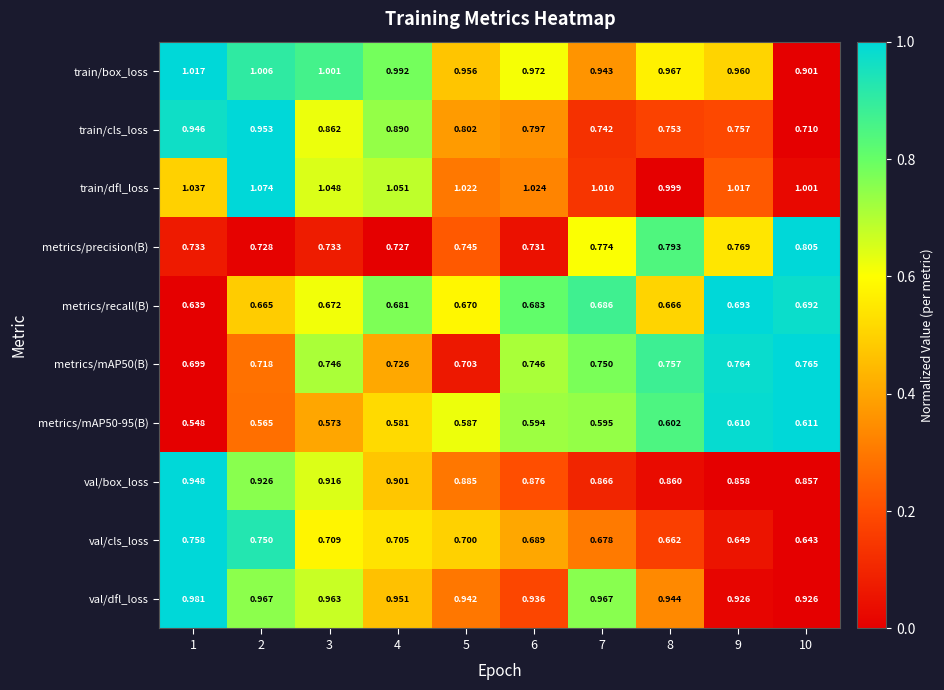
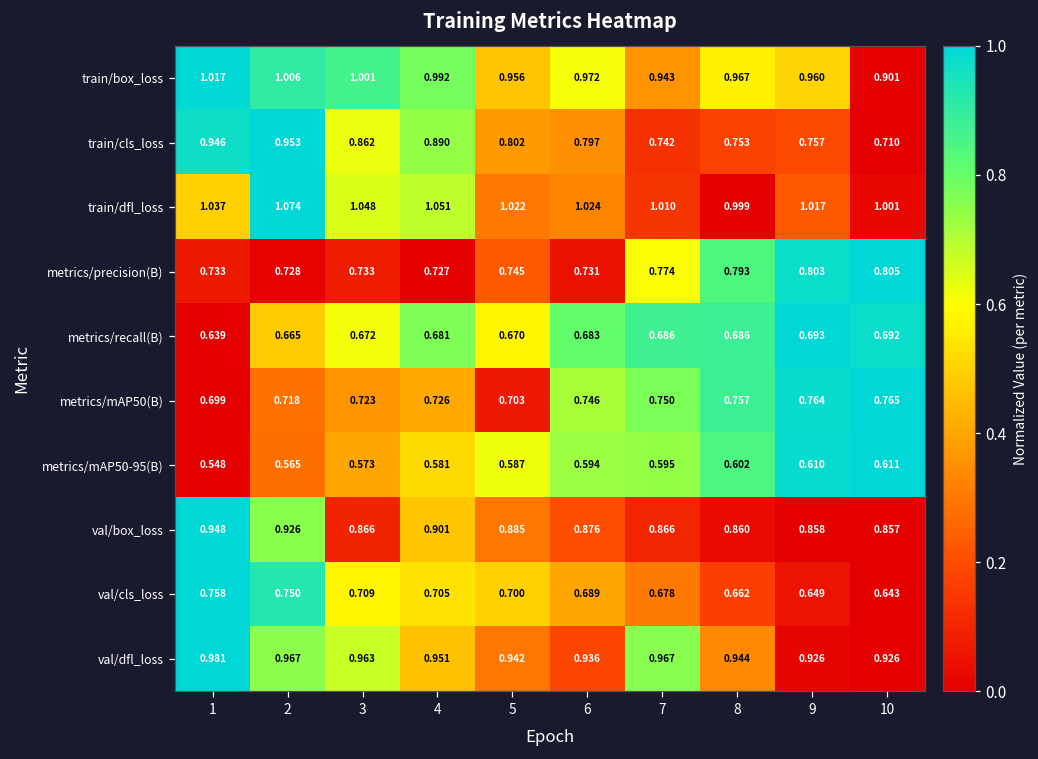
metrics/precision(B), 9: 0.769 -> 0.803
metrics/recall(B), 8: 0.666 -> 0.686
metrics/mAP50(B), 3: 0.746 -> 0.723
val/box_loss, 3: 0.916 -> 0.866
